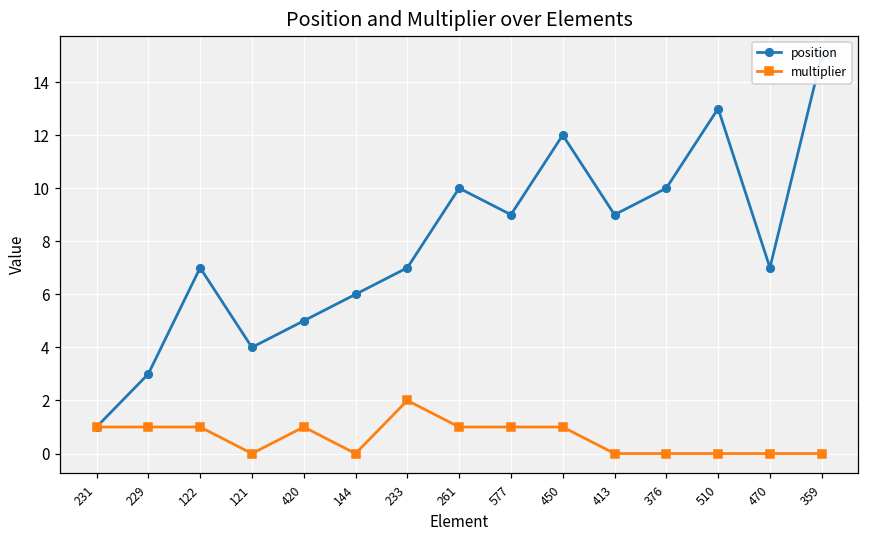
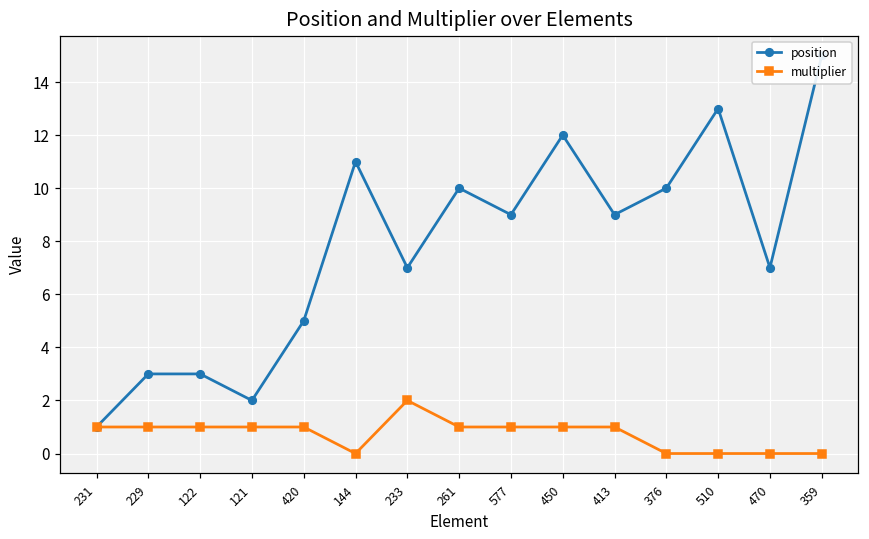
position, 122: 7 -> 3
position, 121: 4 -> 2
multiplier, 121: 0 -> 1
position, 144: 6 -> 11
multiplier, 413: 0 -> 1
